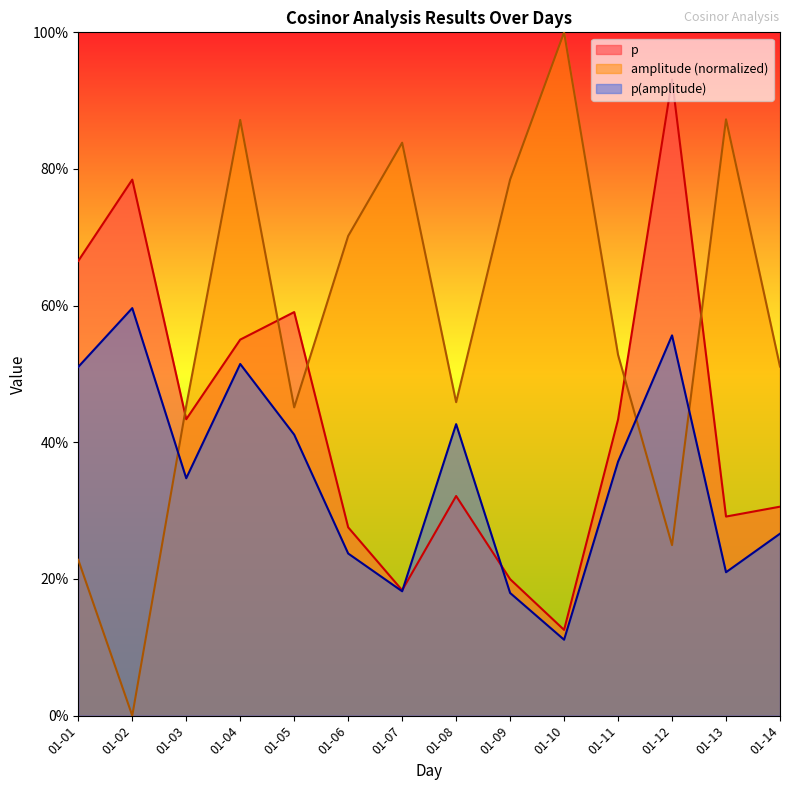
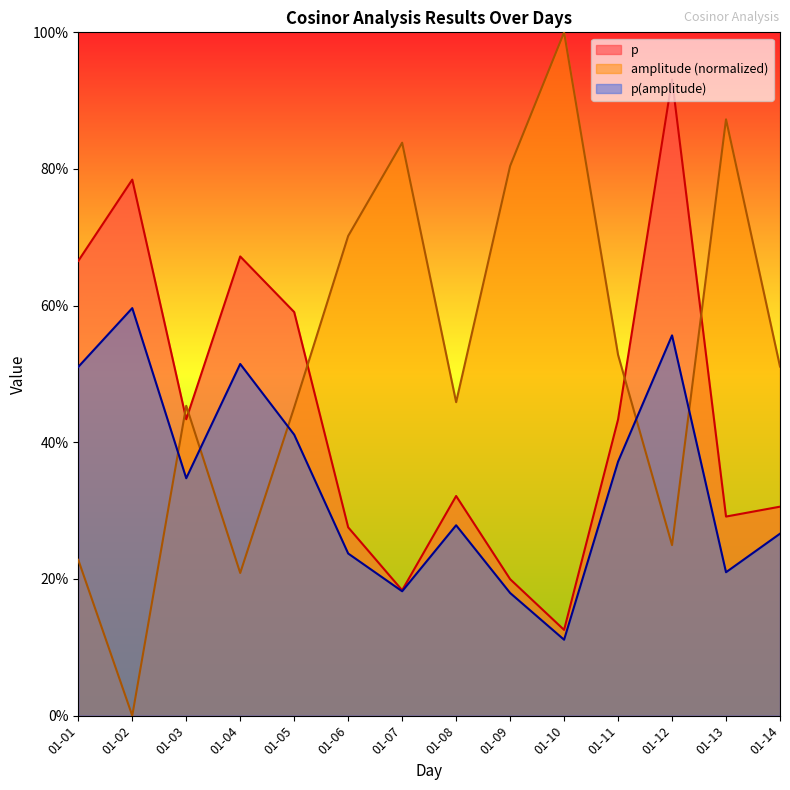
p, 01-04: 55% -> 67%
amplitude (normalized), 01-04: 87% -> 21%
p(amplitude), 01-08: 43% -> 28%
amplitude (normalized), 01-09: 78% -> 80%
